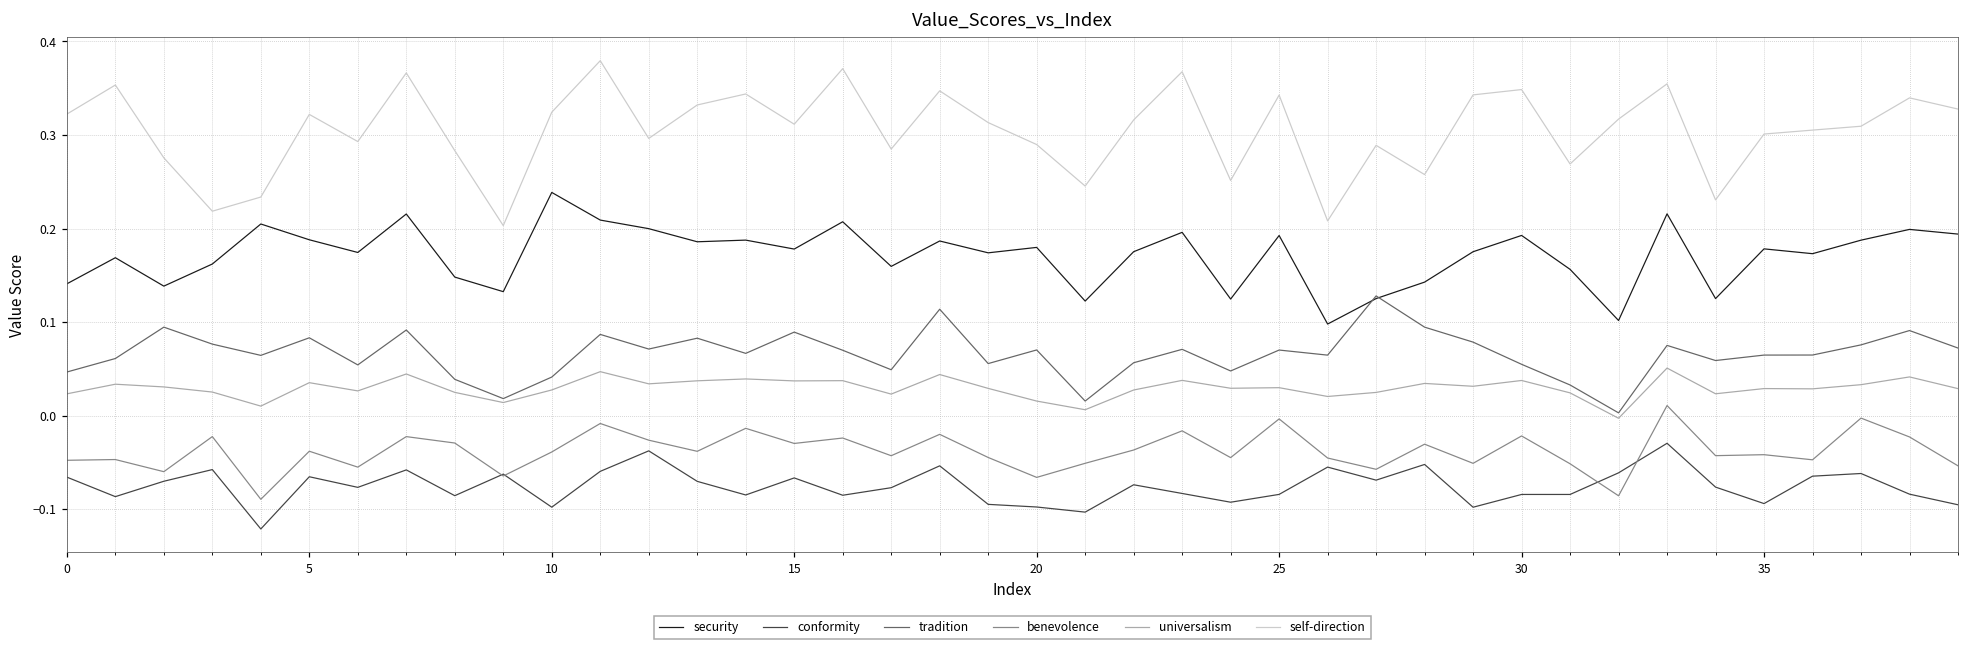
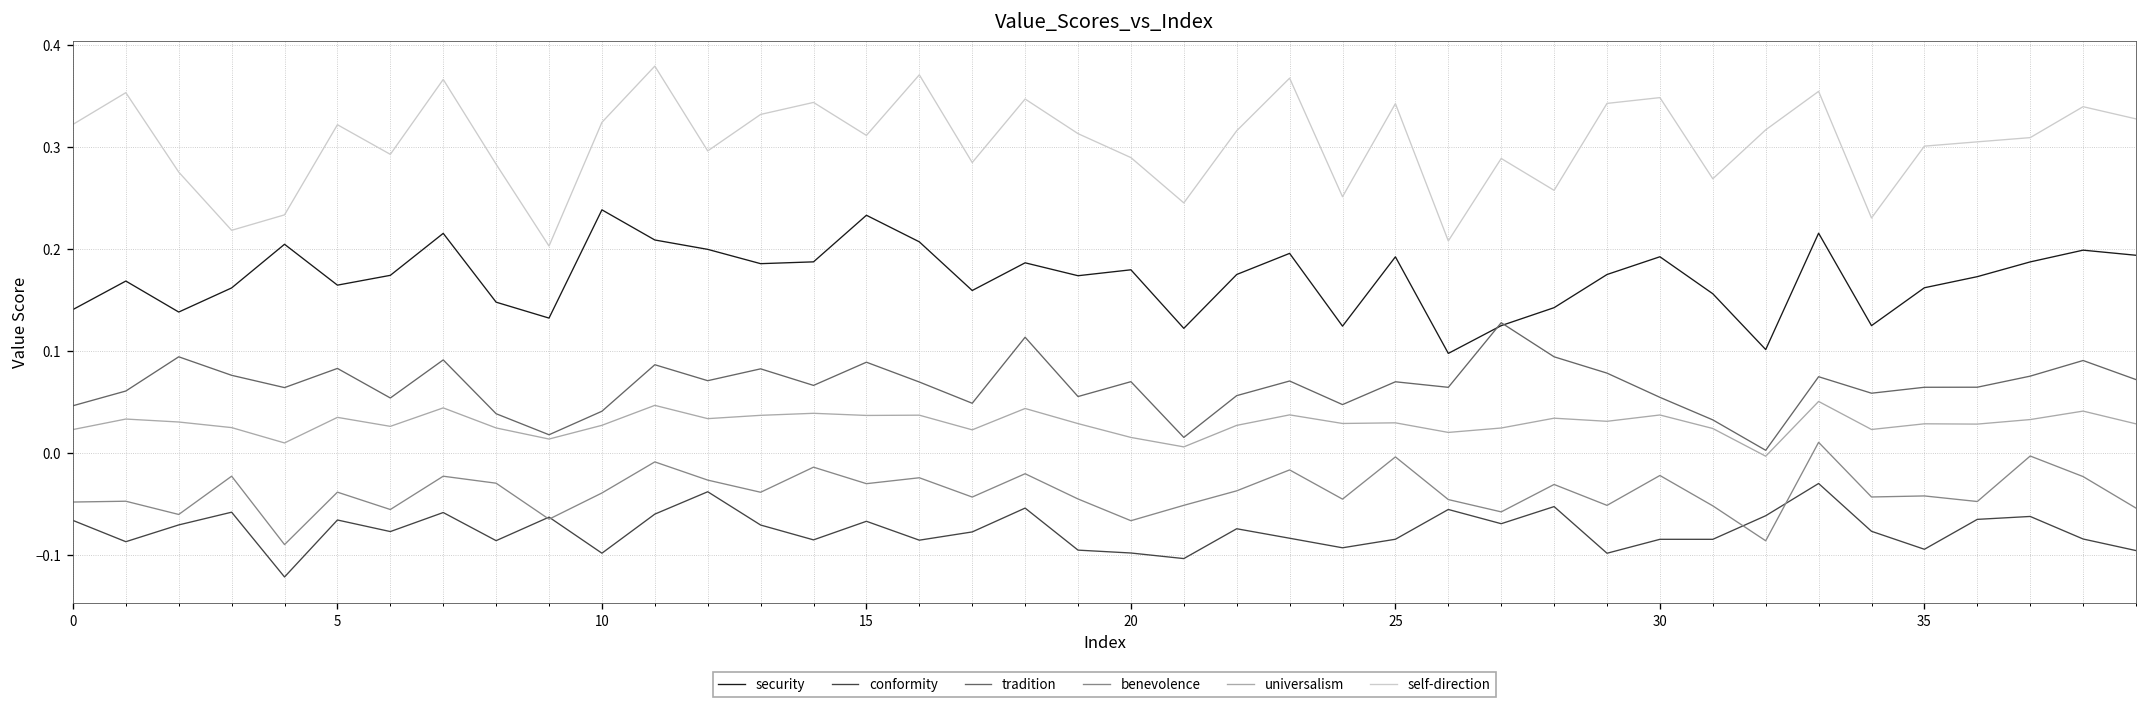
security, 5: 0.19 -> 0.16
security, 15: 0.18 -> 0.23
security, 35: 0.18 -> 0.16
